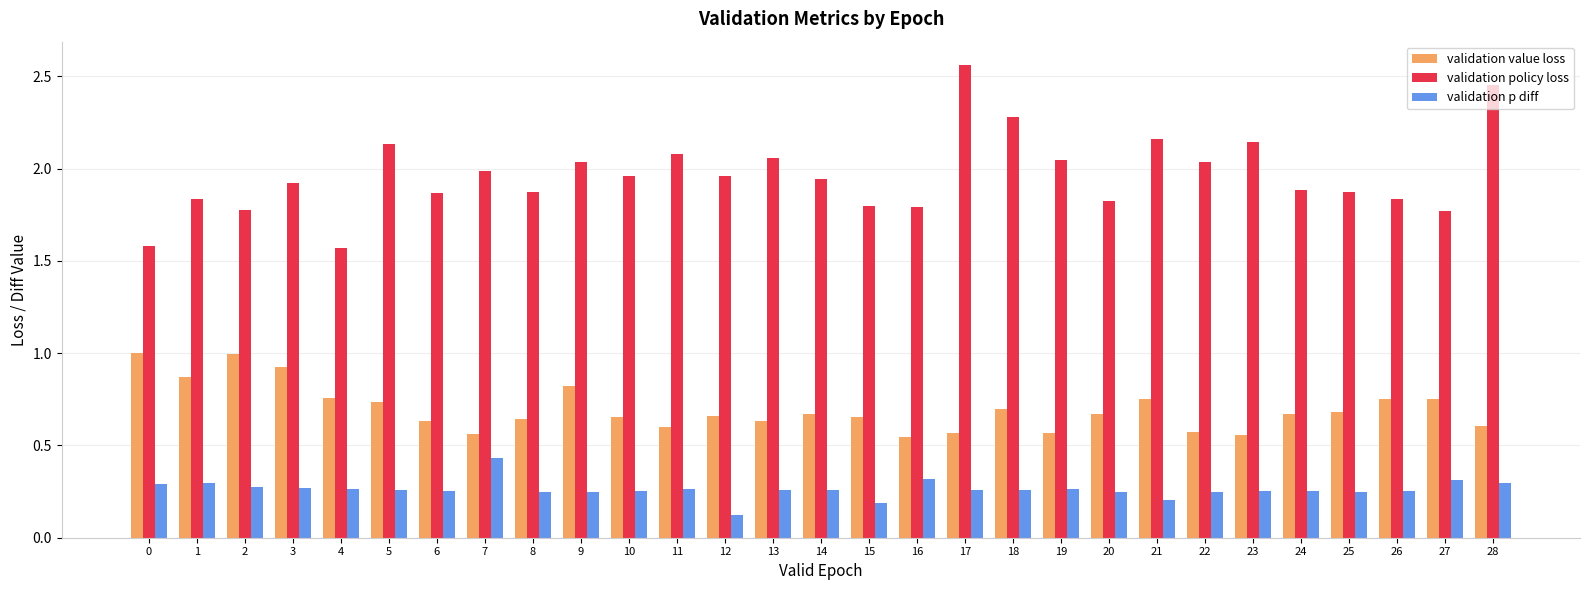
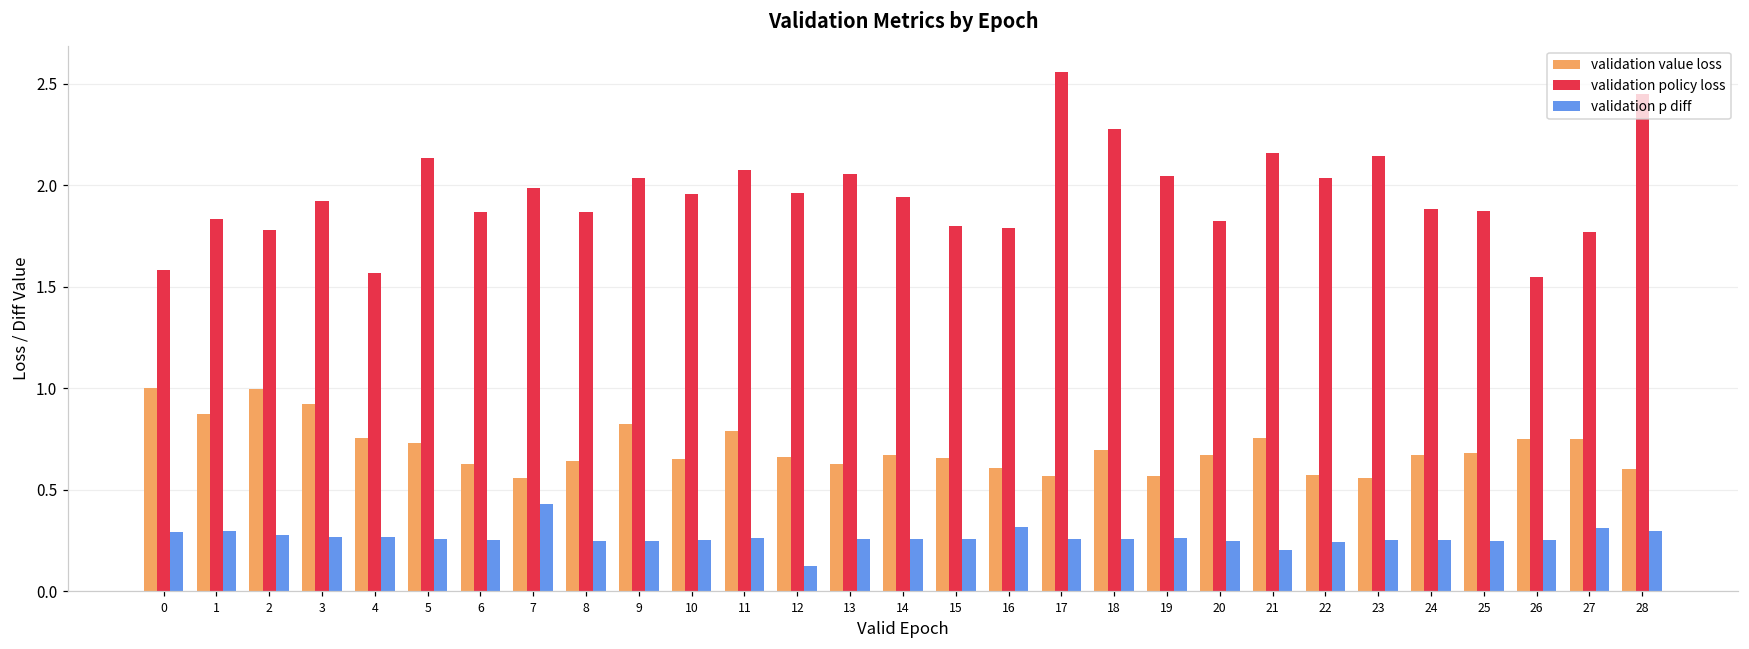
validation value loss, 11: 0.60 -> 0.79
validation p diff, 15: 0.19 -> 0.26
validation value loss, 16: 0.55 -> 0.61
validation policy loss, 26: 1.83 -> 1.55
